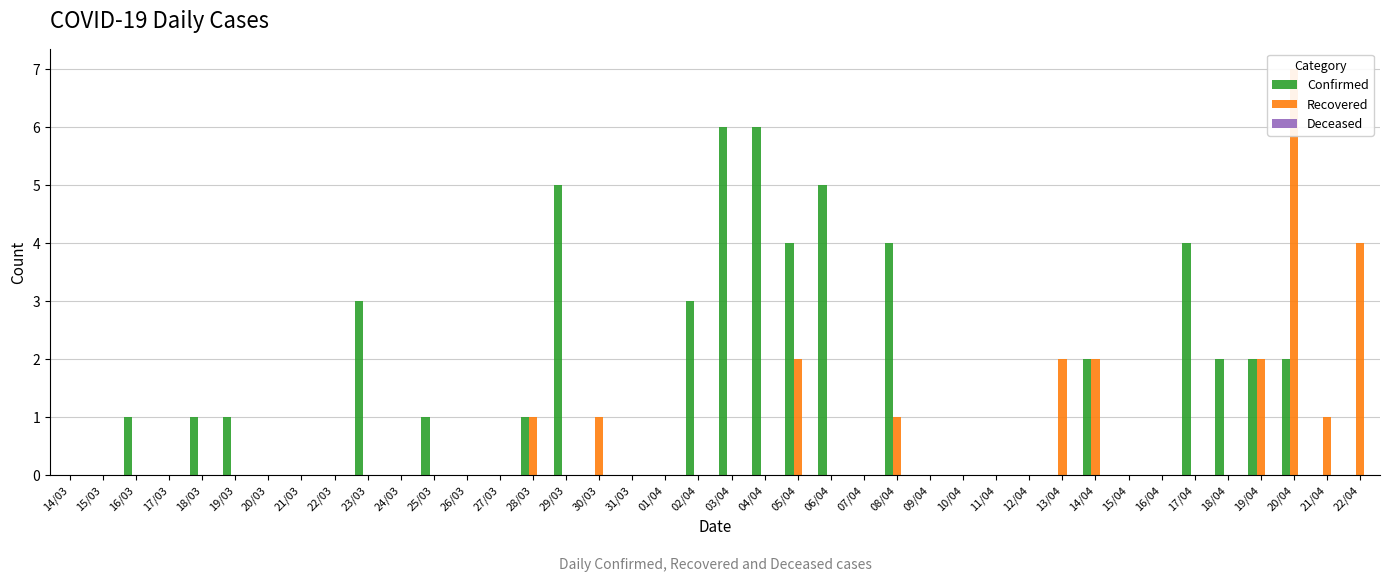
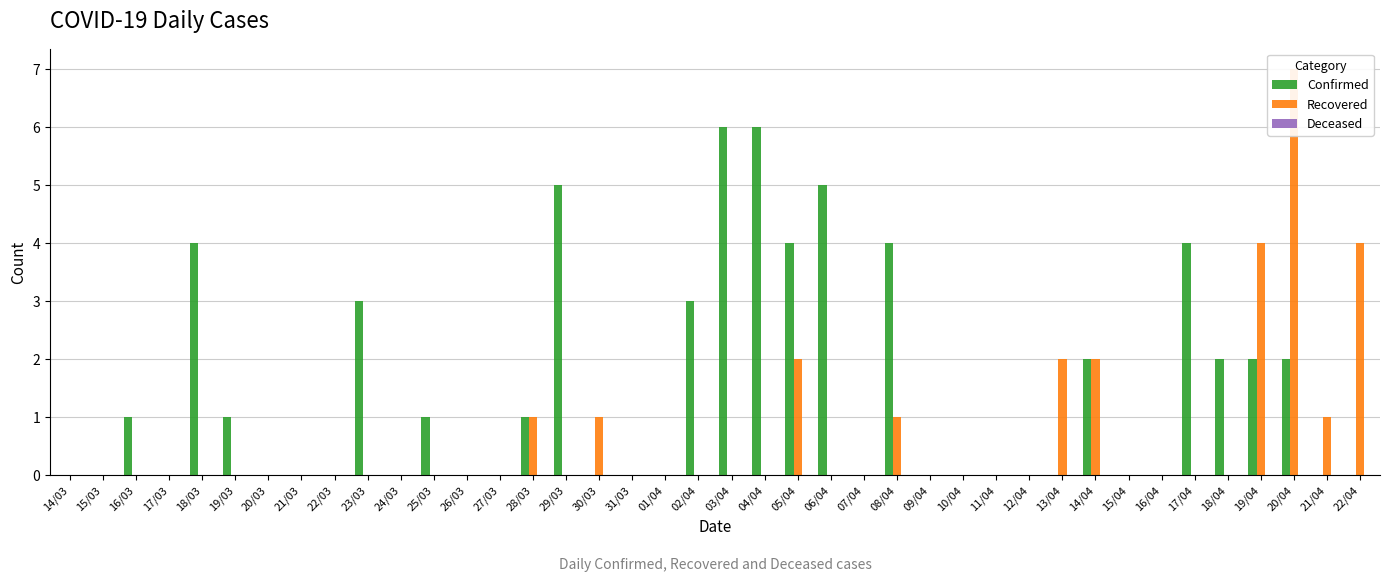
Confirmed, 18/03: 1 -> 4
Recovered, 19/04: 2 -> 4
